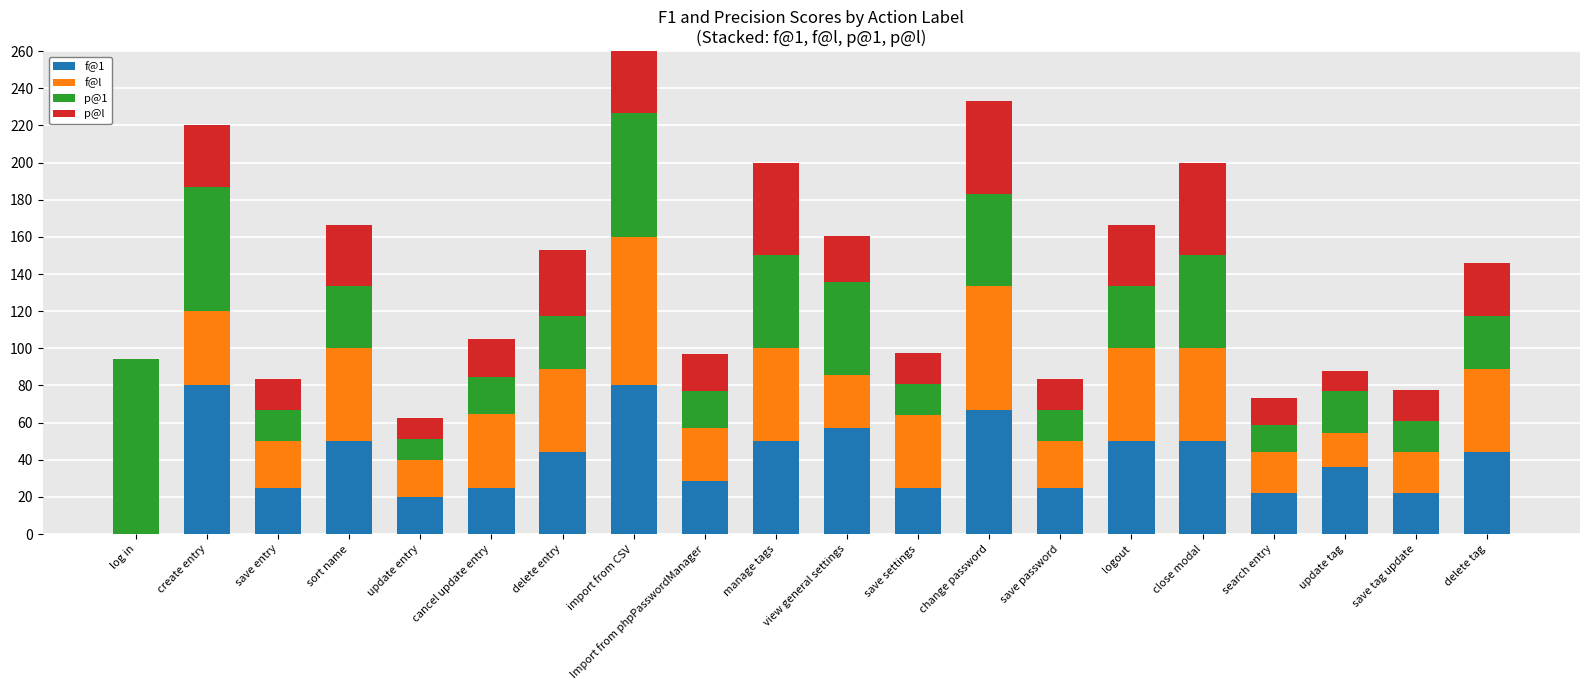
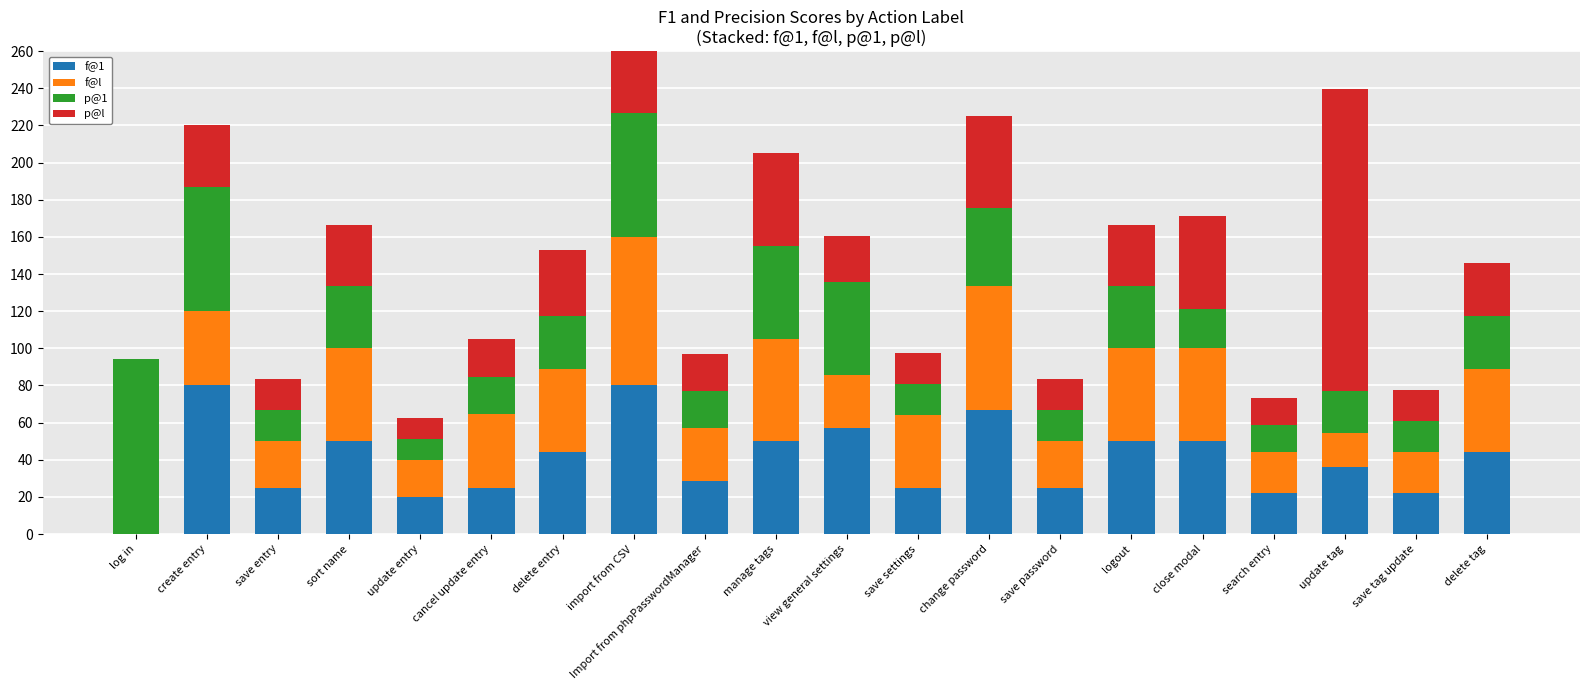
f@l, manage tags: 50 -> 55
p@1, change password: 50 -> 42
p@1, close modal: 50 -> 21
p@l, update tag: 11 -> 163
